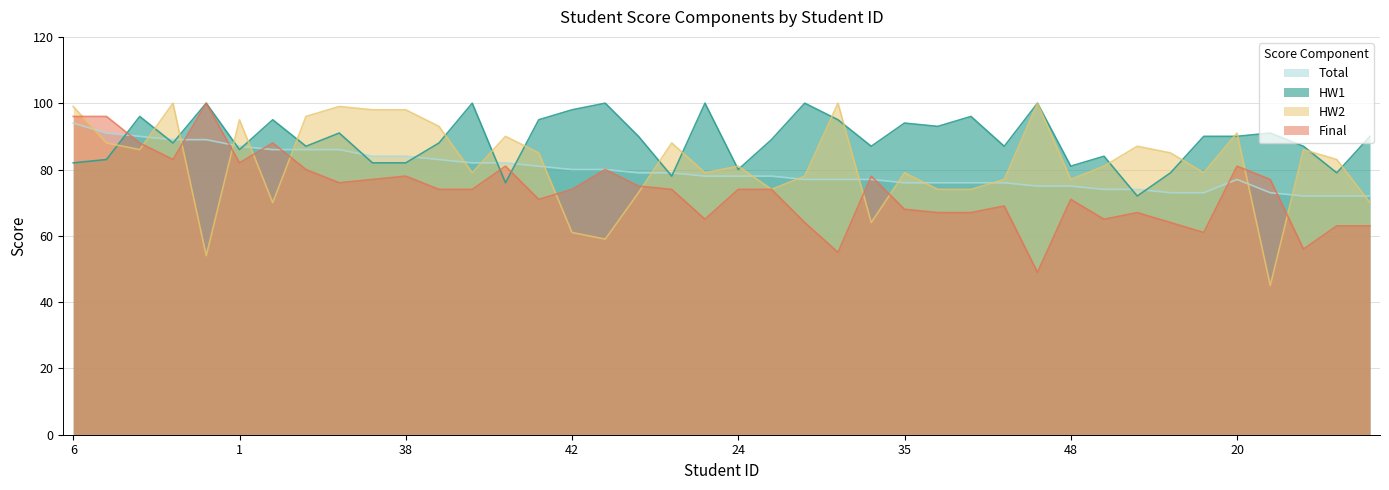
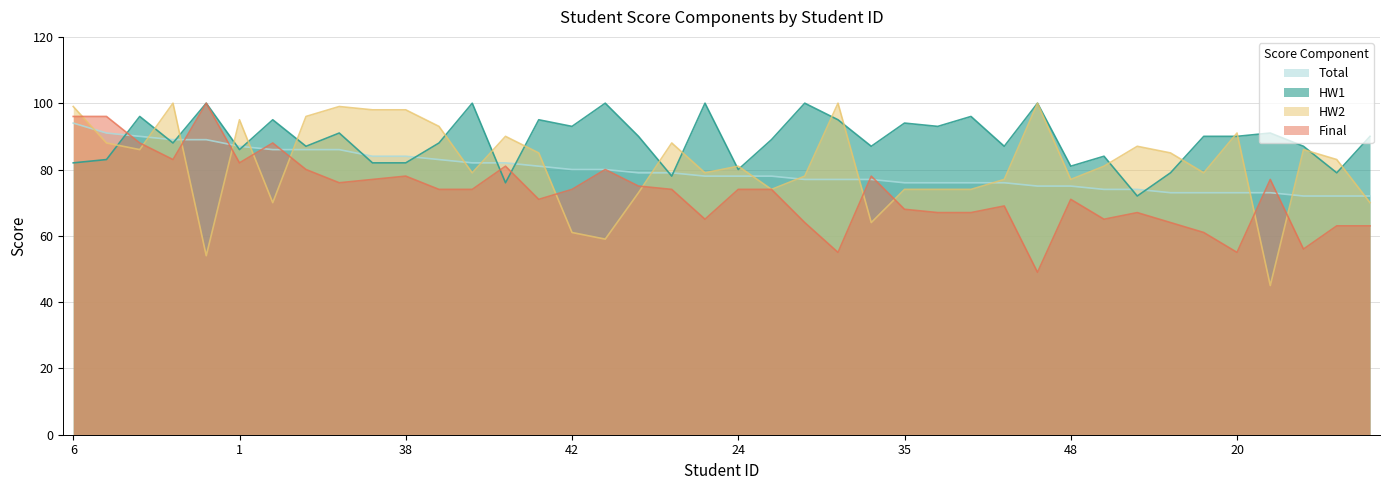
HW1, 42: 98 -> 93
HW2, 35: 79 -> 74
Total, 20: 77 -> 73
Final, 20: 81 -> 55
